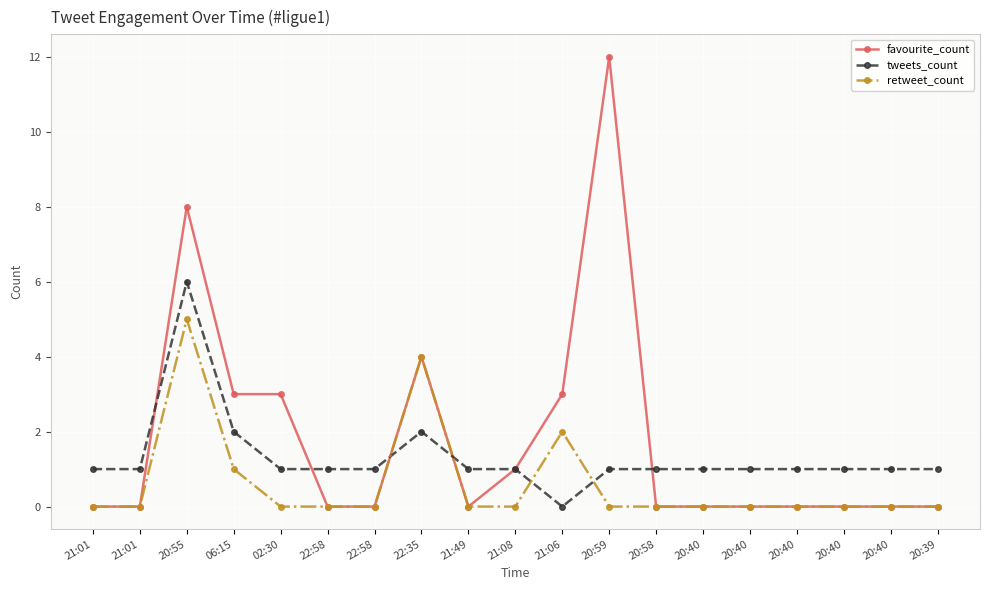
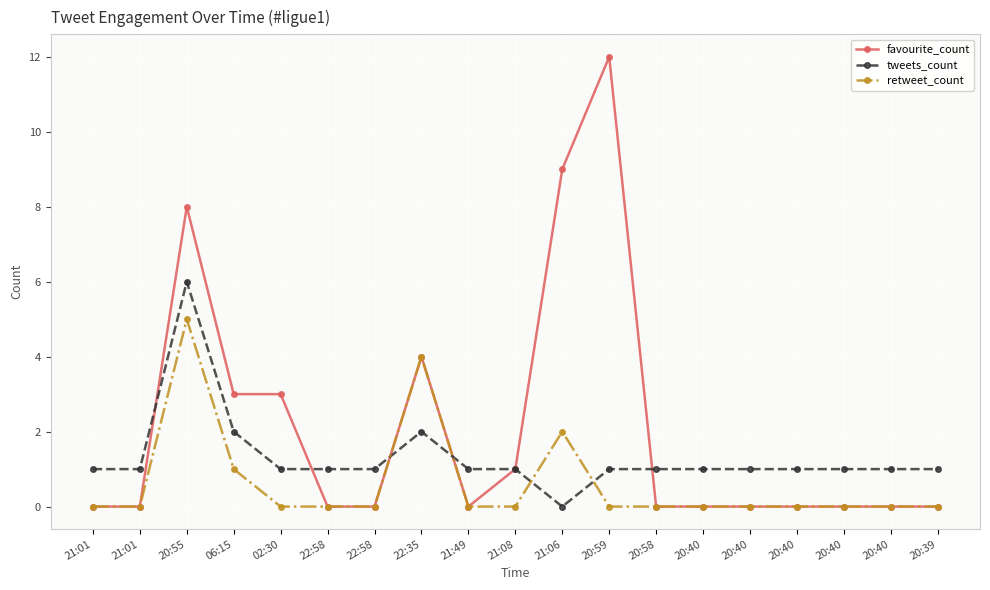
favourite_count, 21:06: 3 -> 9
